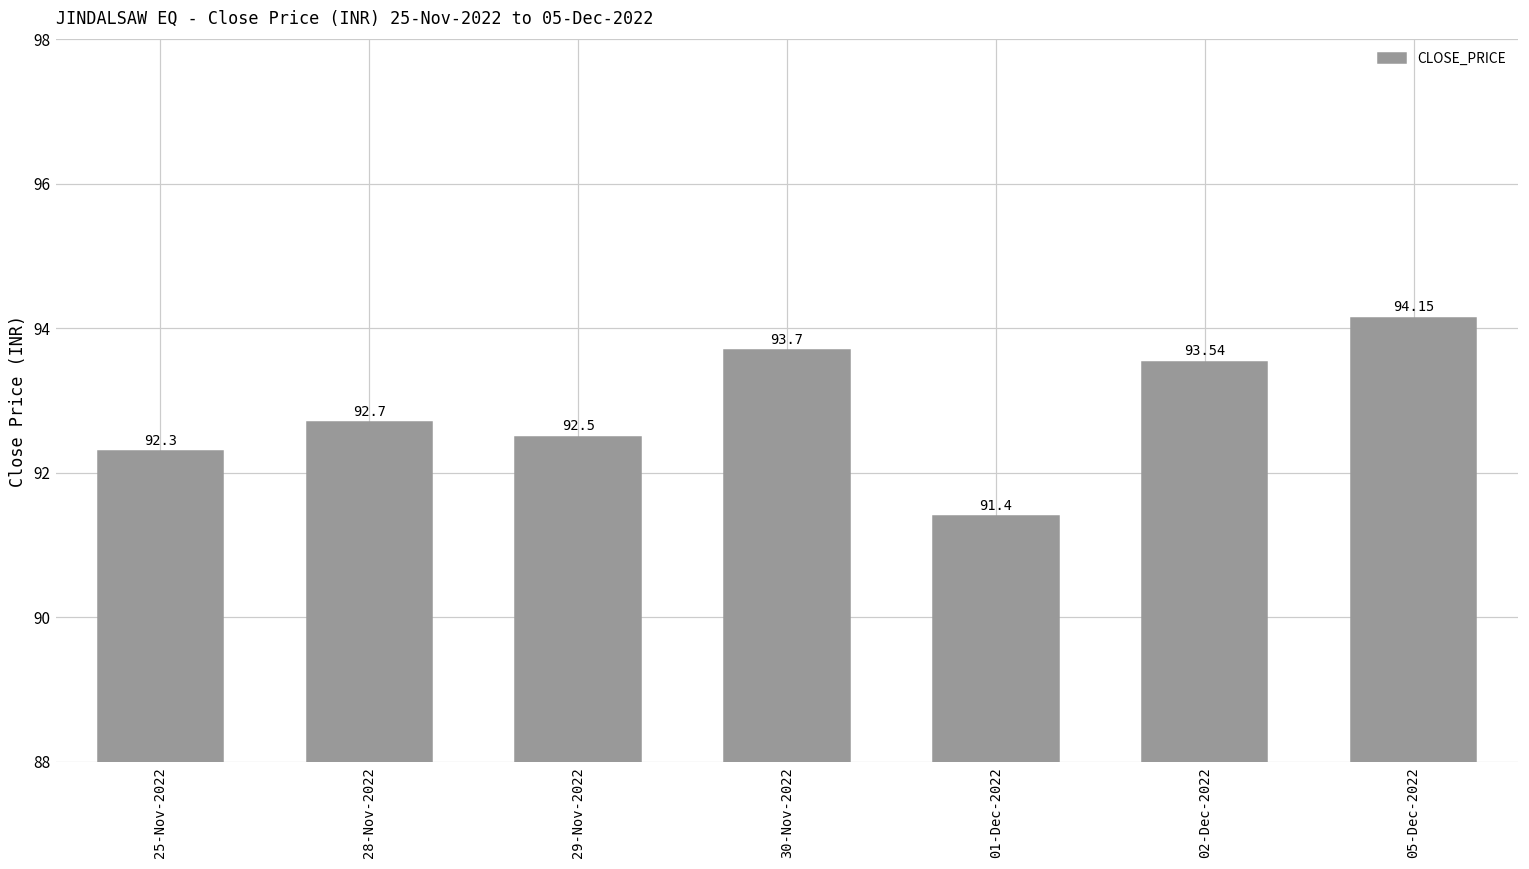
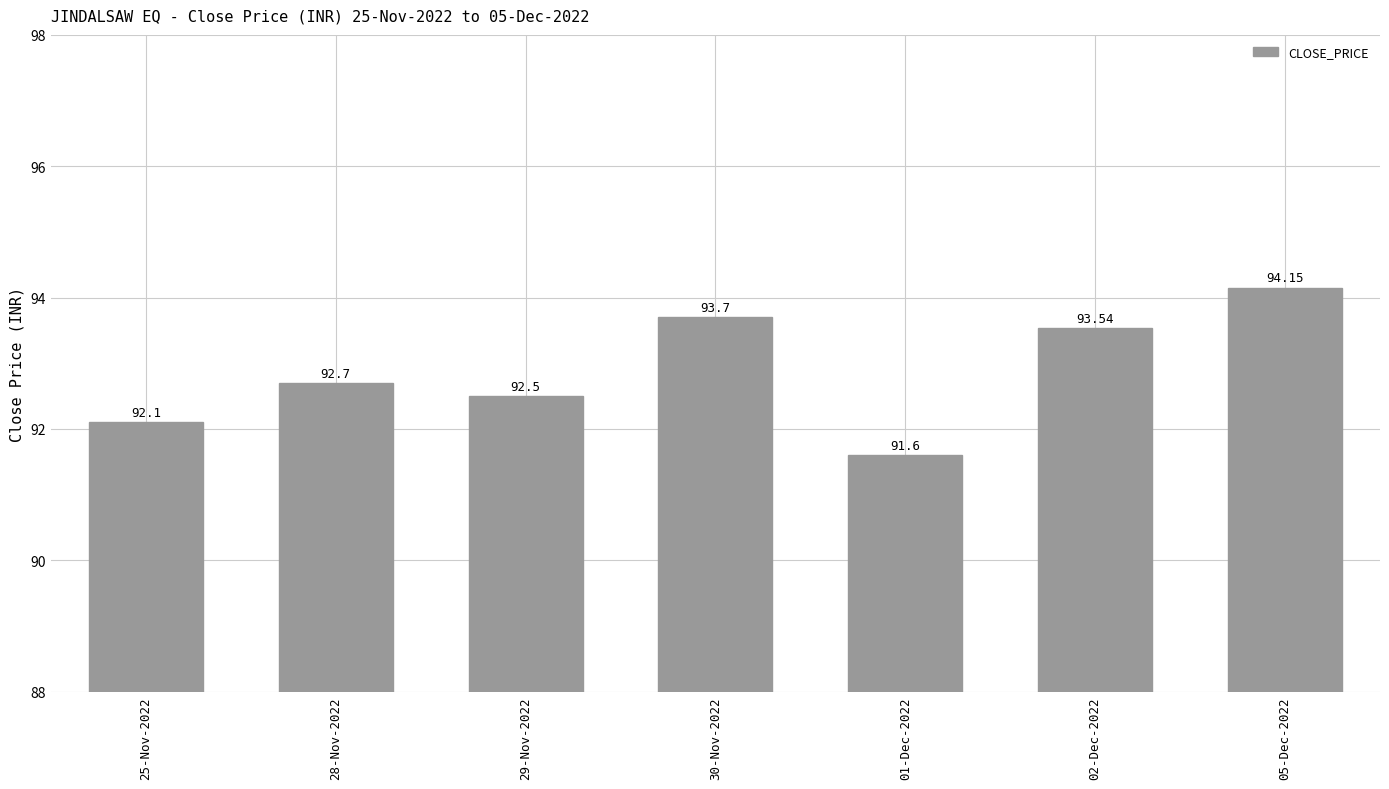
25-Nov-2022: 92.3 -> 92.1
01-Dec-2022: 91.4 -> 91.6
